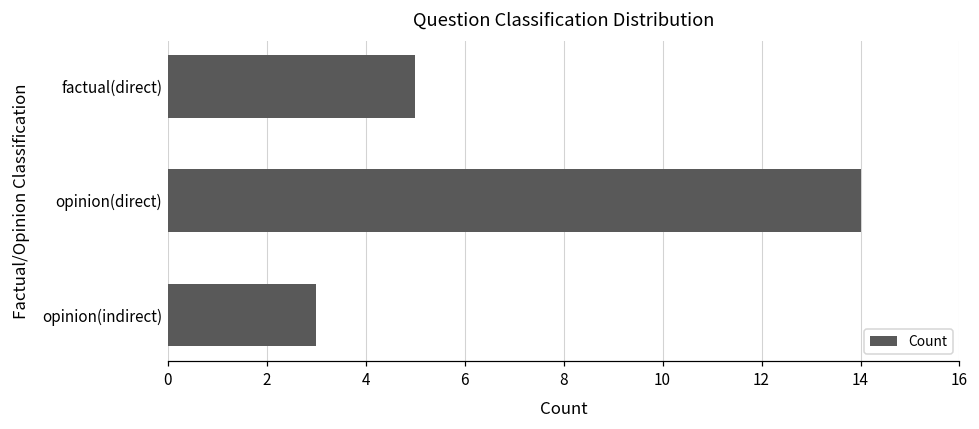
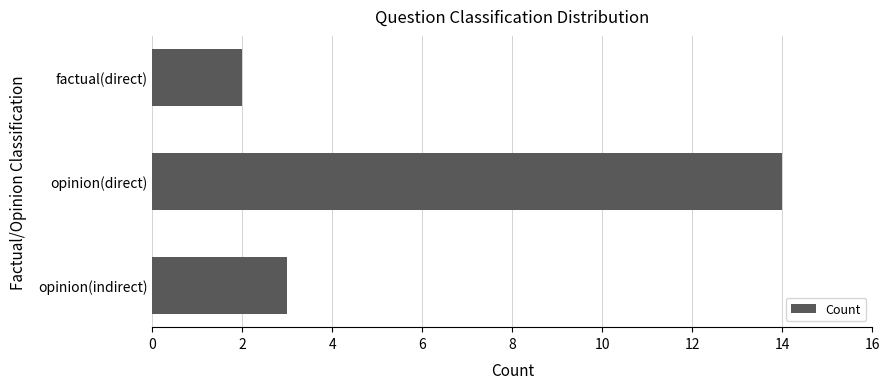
factual(direct): 5 -> 2
